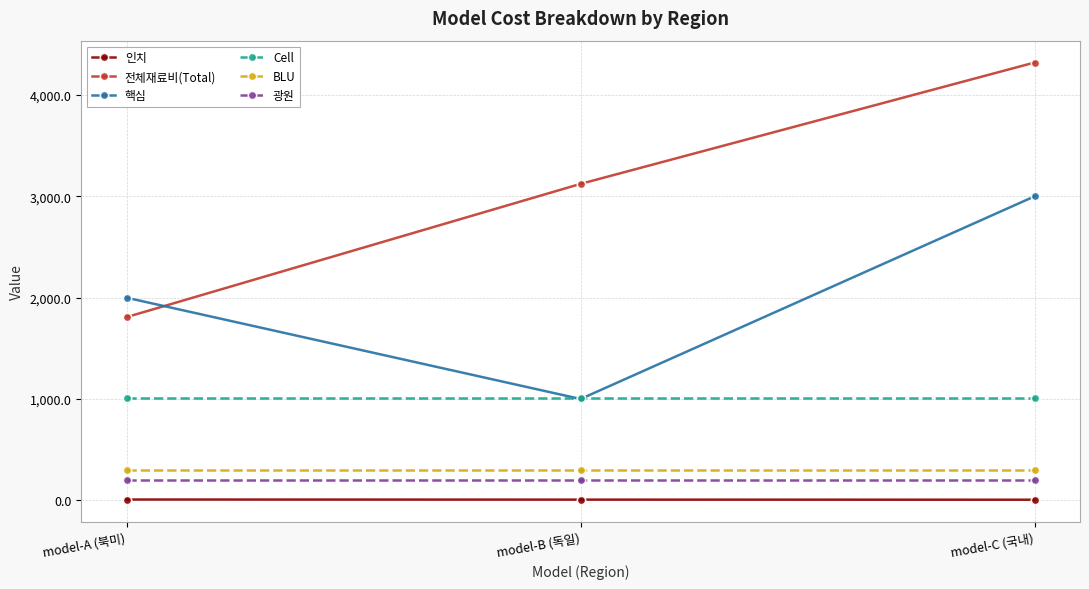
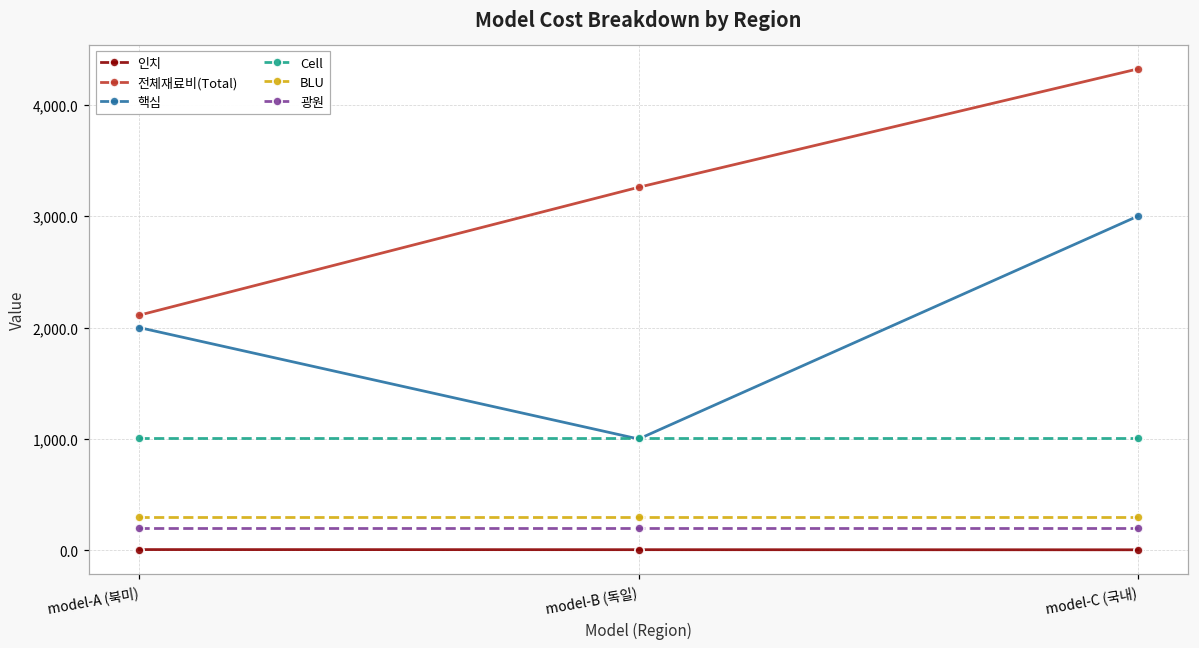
전체재료비(Total), model-A (북미): 1,810 -> 2,110
전체재료비(Total), model-B (독일): 3,120 -> 3,260
